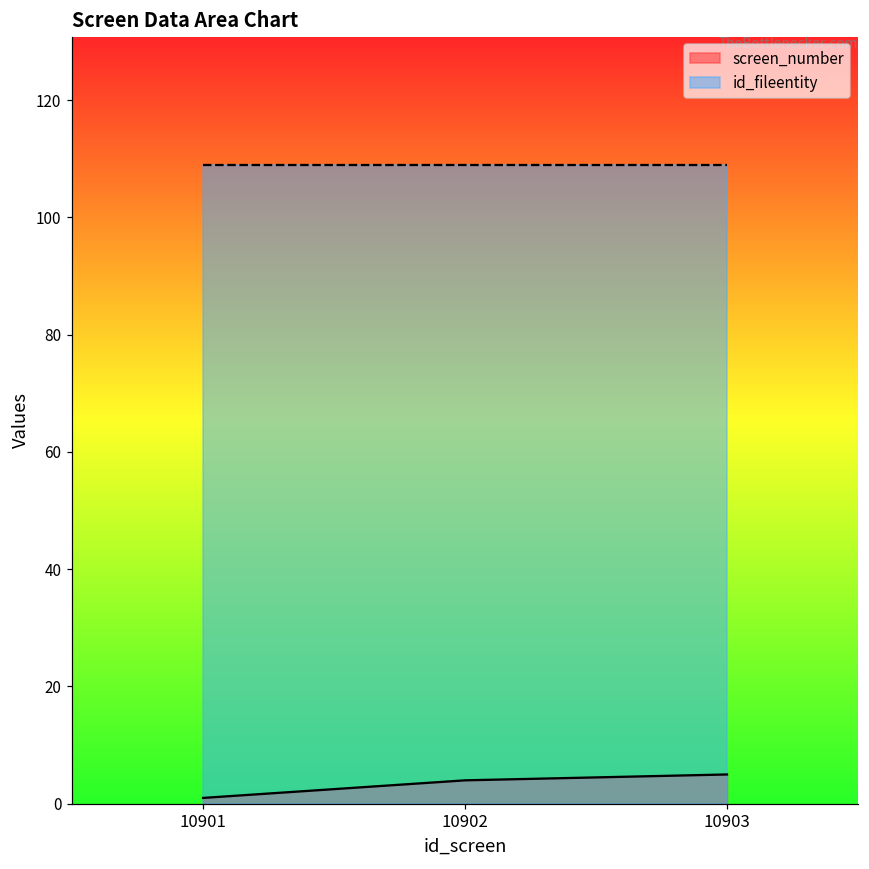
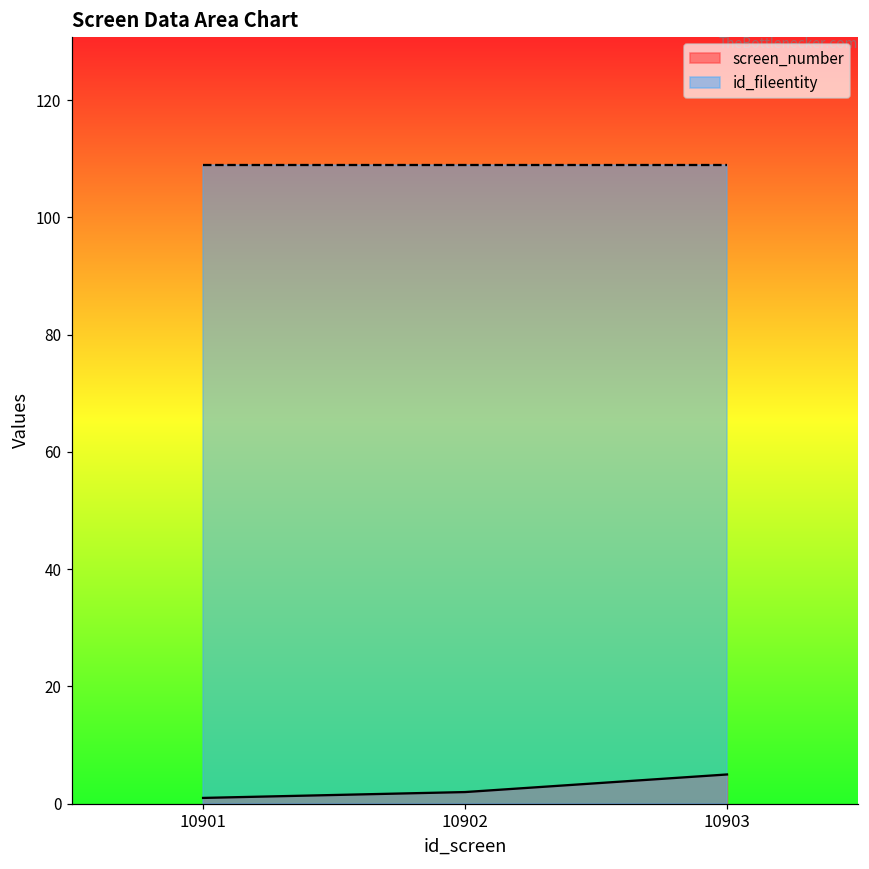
screen_number, 10902: 4 -> 2
